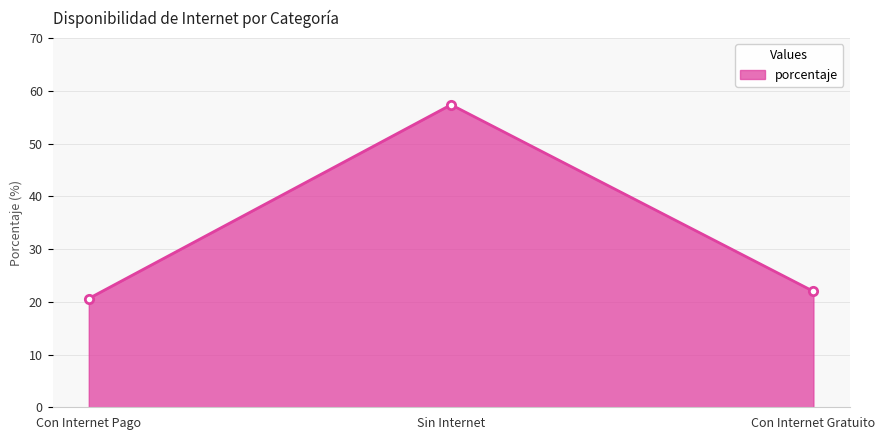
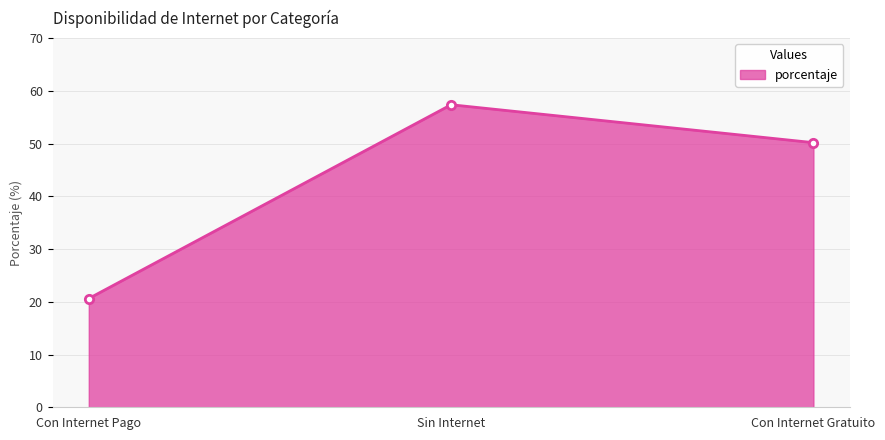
Con Internet Gratuito: 22 -> 50
